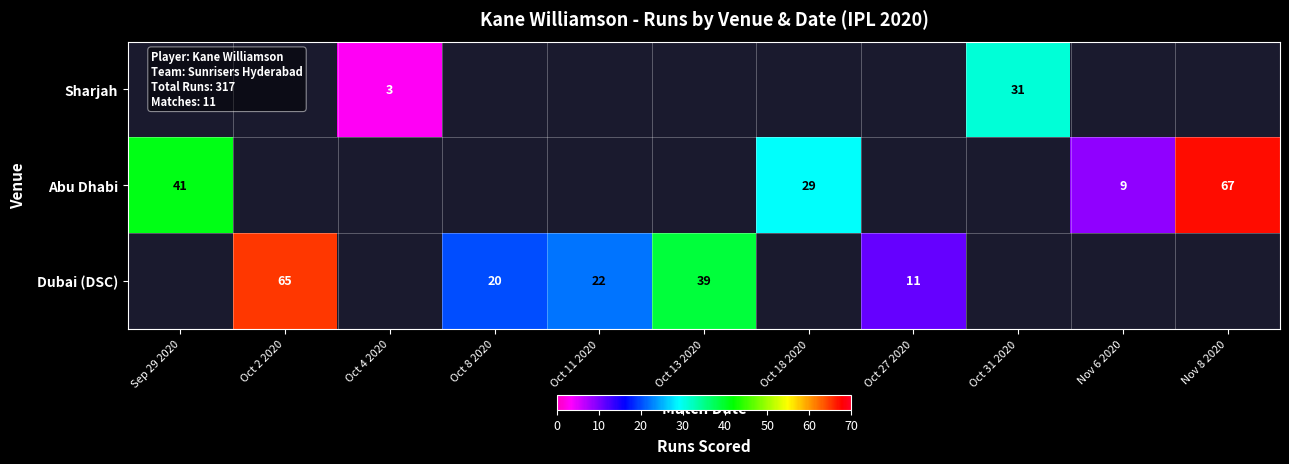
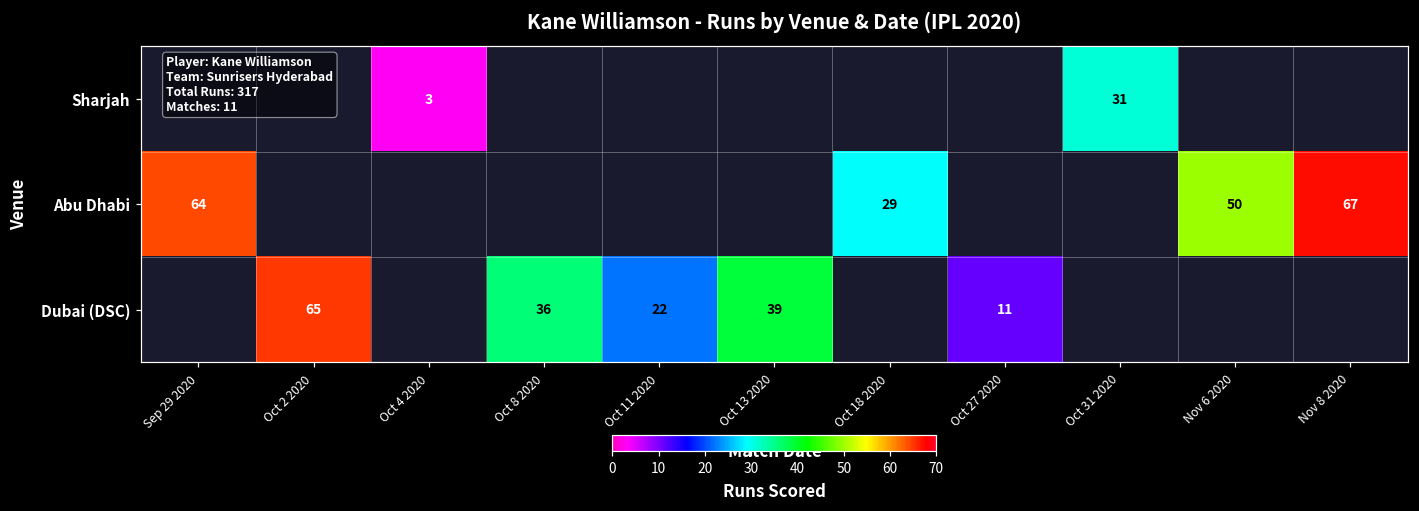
Abu Dhabi, Sep 29 2020: 41 -> 64
Abu Dhabi, Nov 6 2020: 9 -> 50
Dubai (DSC), Oct 8 2020: 20 -> 36
